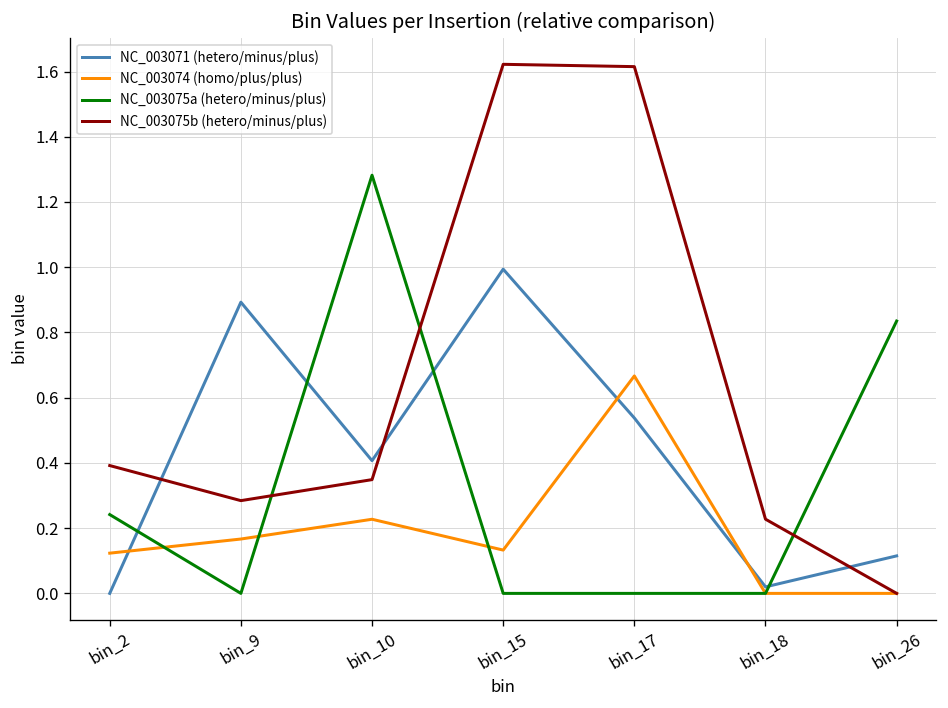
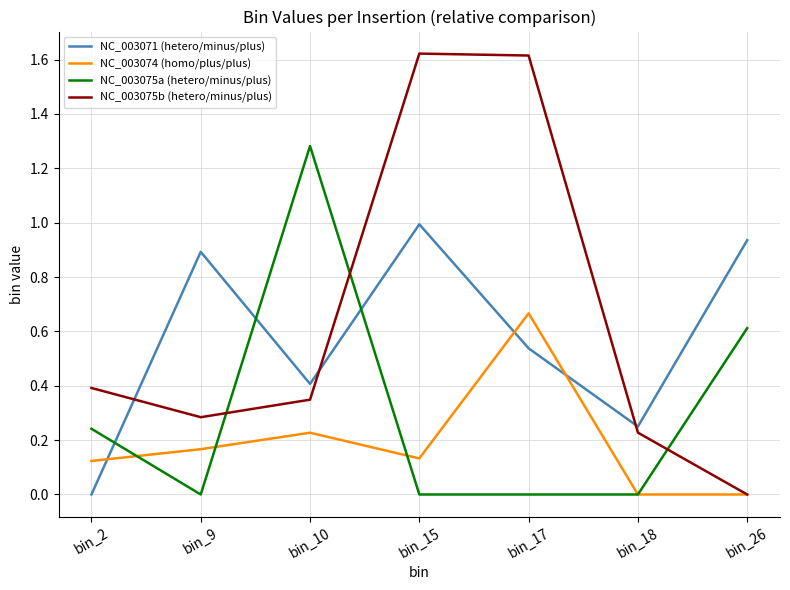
NC_003071 (hetero/minus/plus), bin_18: 0.02 -> 0.25
NC_003071 (hetero/minus/plus), bin_26: 0.11 -> 0.94
NC_003075a (hetero/minus/plus), bin_26: 0.84 -> 0.61
